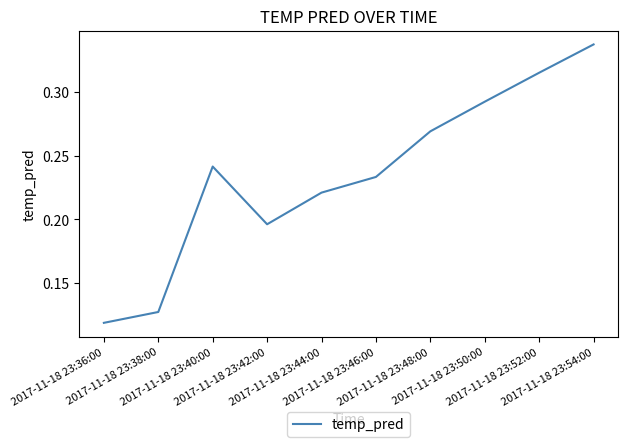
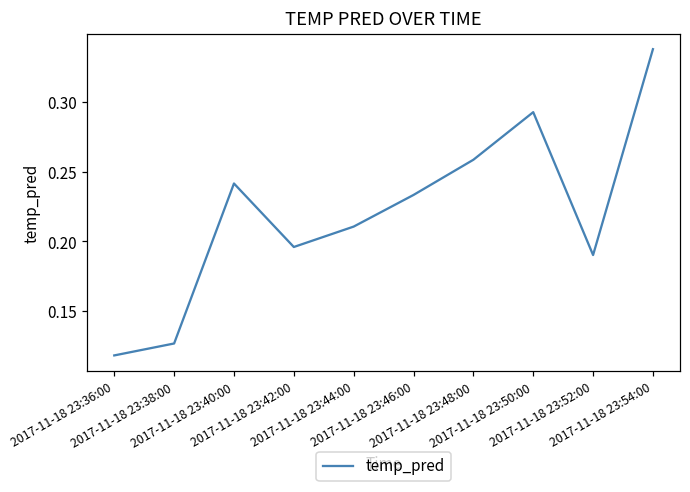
2017-11-18 23:44:00: 0.221 -> 0.211
2017-11-18 23:48:00: 0.269 -> 0.258
2017-11-18 23:52:00: 0.315 -> 0.190
